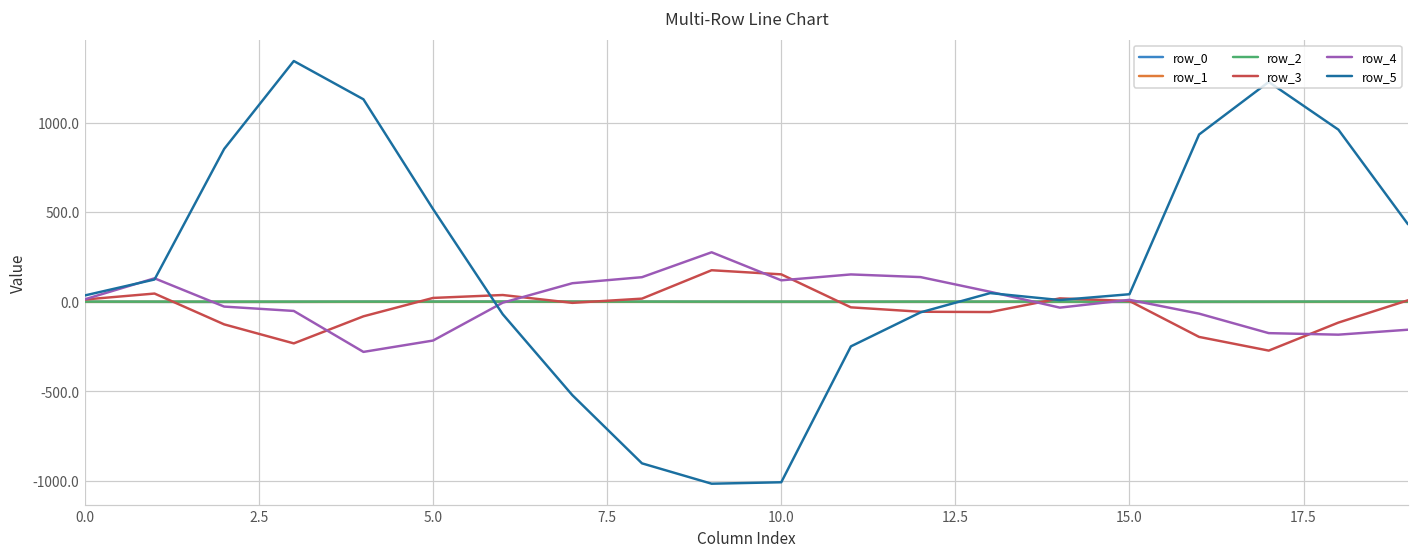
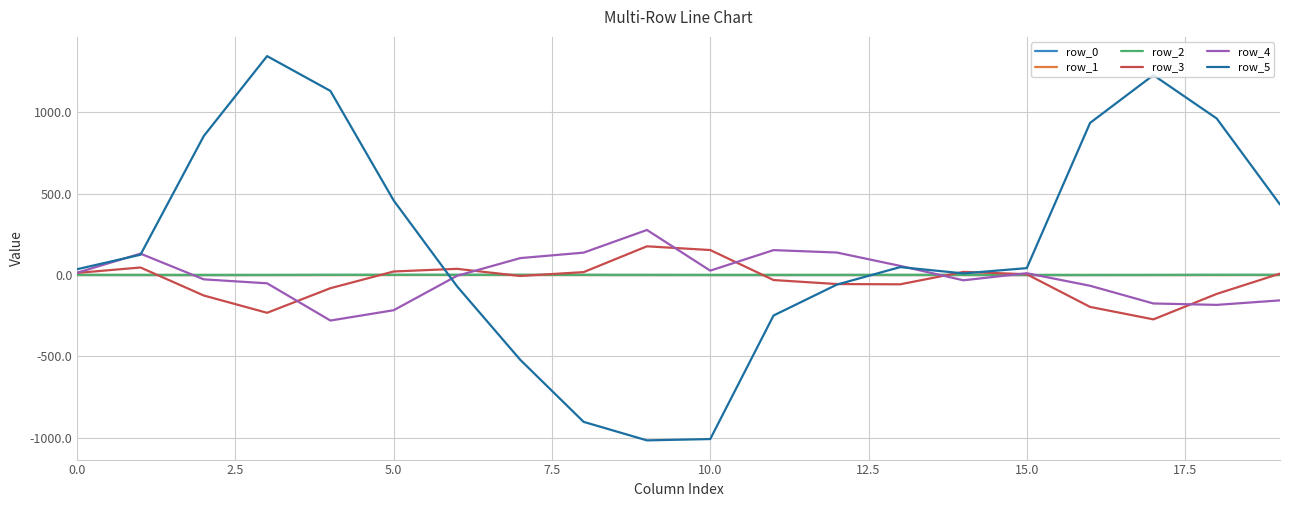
row_5, 5.0: 520 -> 460
row_4, 10.0: 120 -> 30
